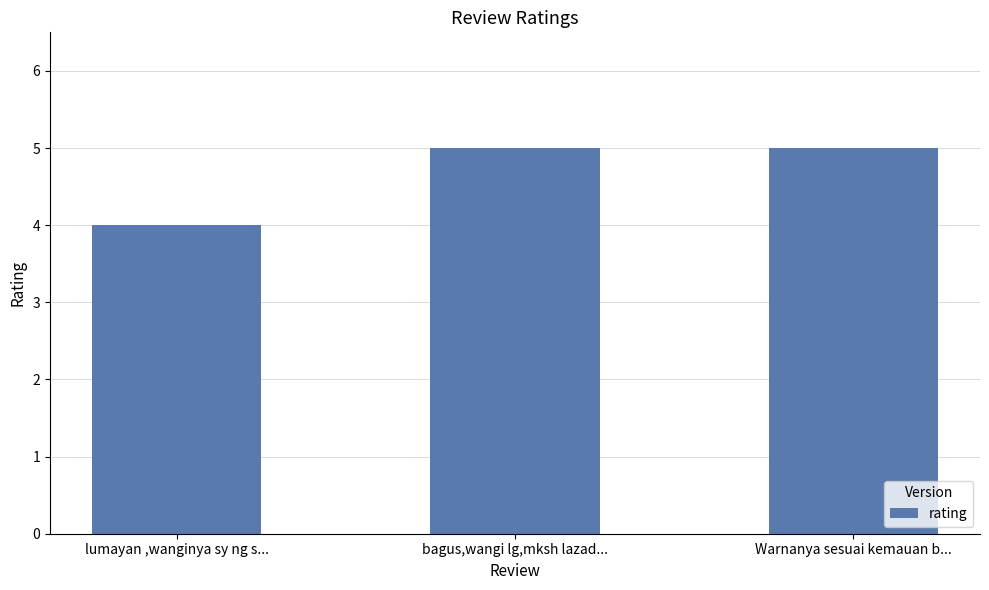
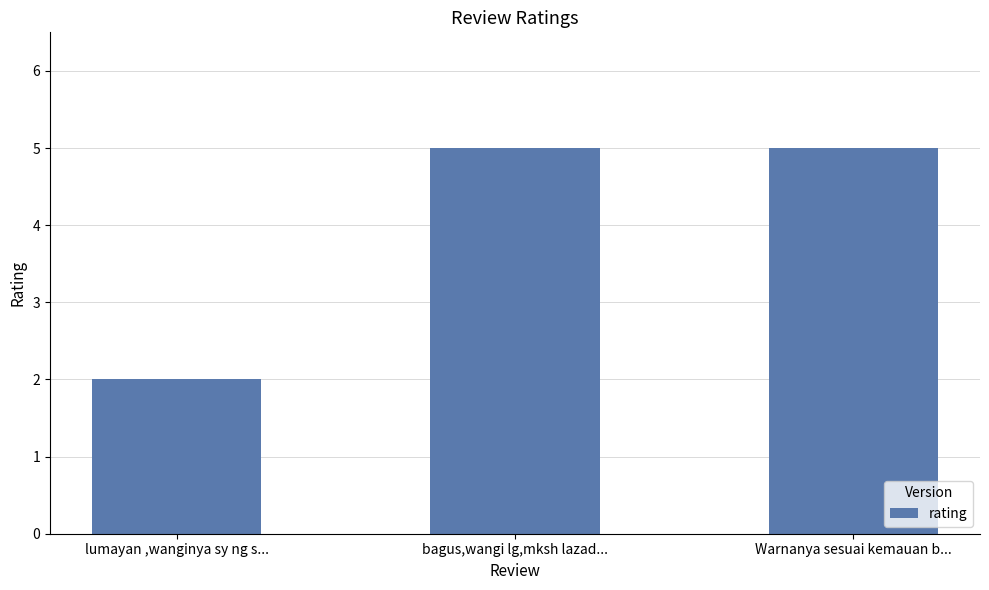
lumayan ,wanginya sy ng s...: 4 -> 2
